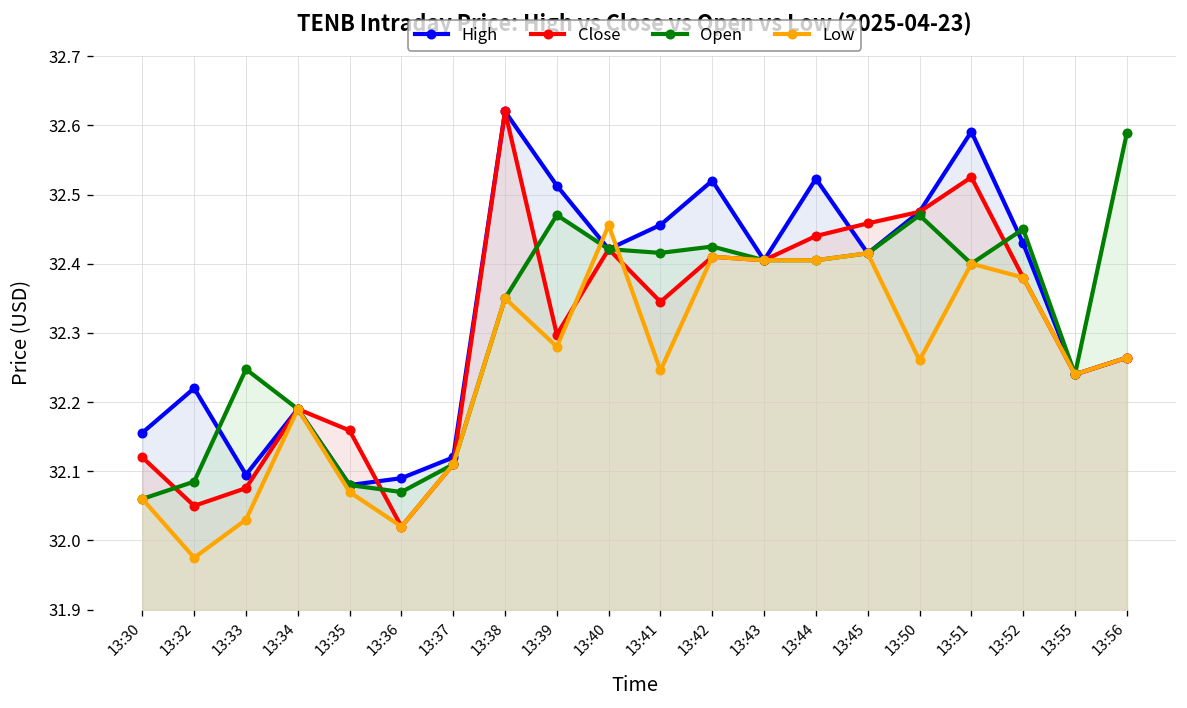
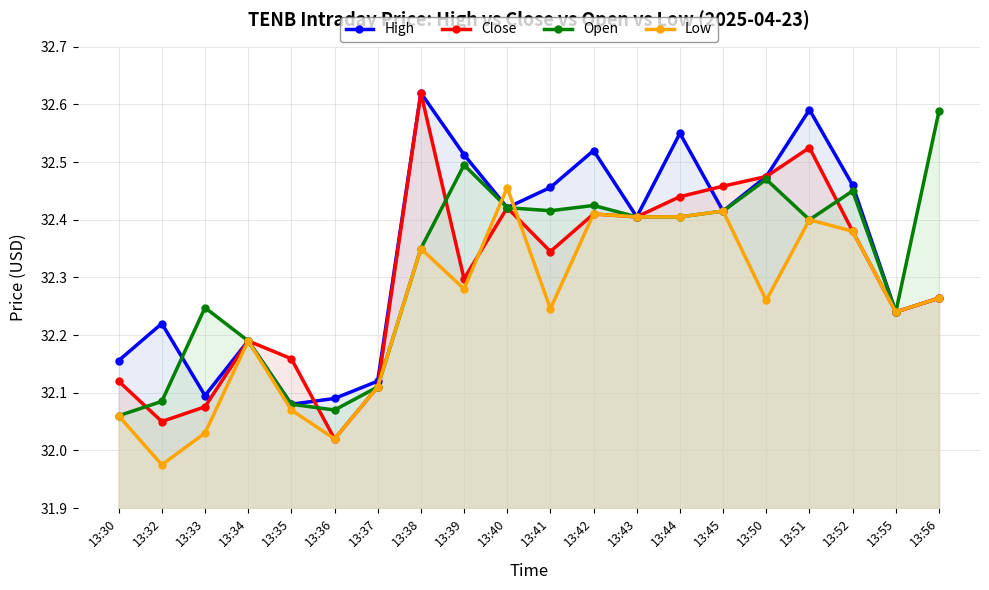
Open, 13:39: 32.47 -> 32.49
High, 13:44: 32.52 -> 32.55
High, 13:52: 32.43 -> 32.46
